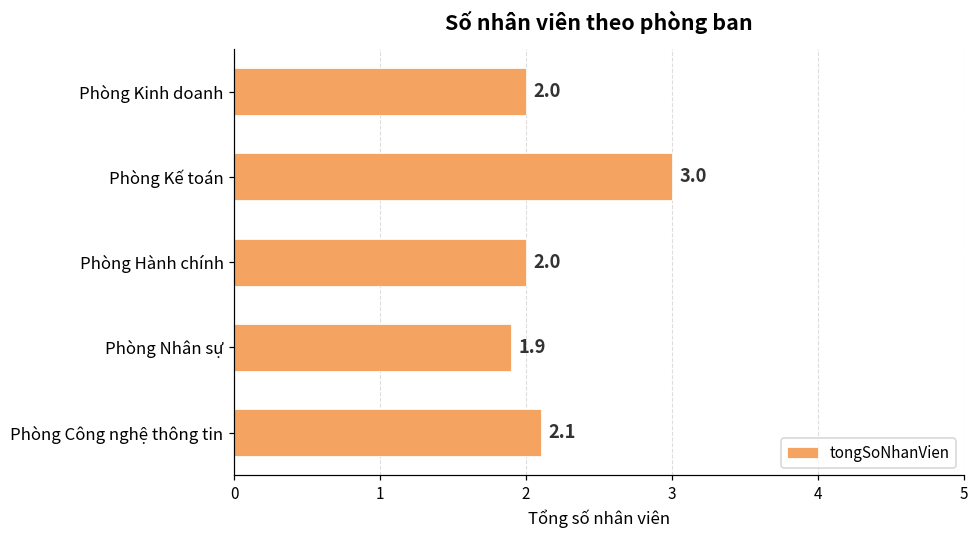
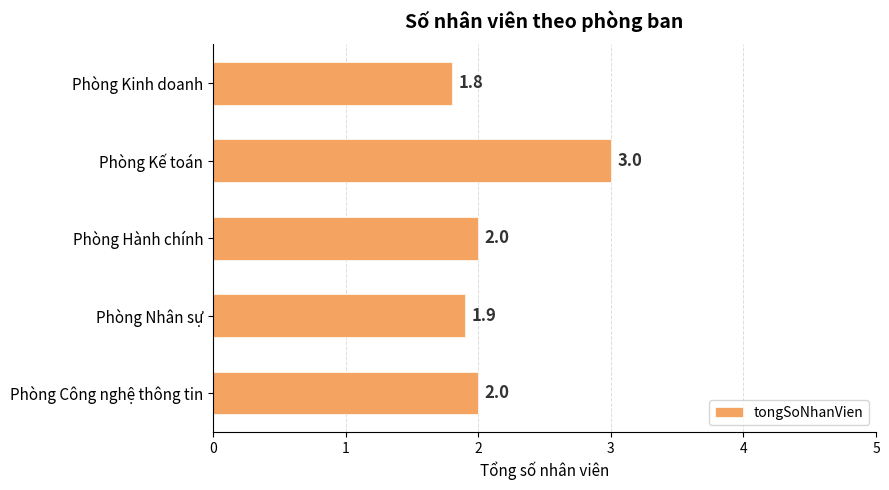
Phòng Kinh doanh: 2.0 -> 1.8
Phòng Công nghệ thông tin: 2.1 -> 2.0
